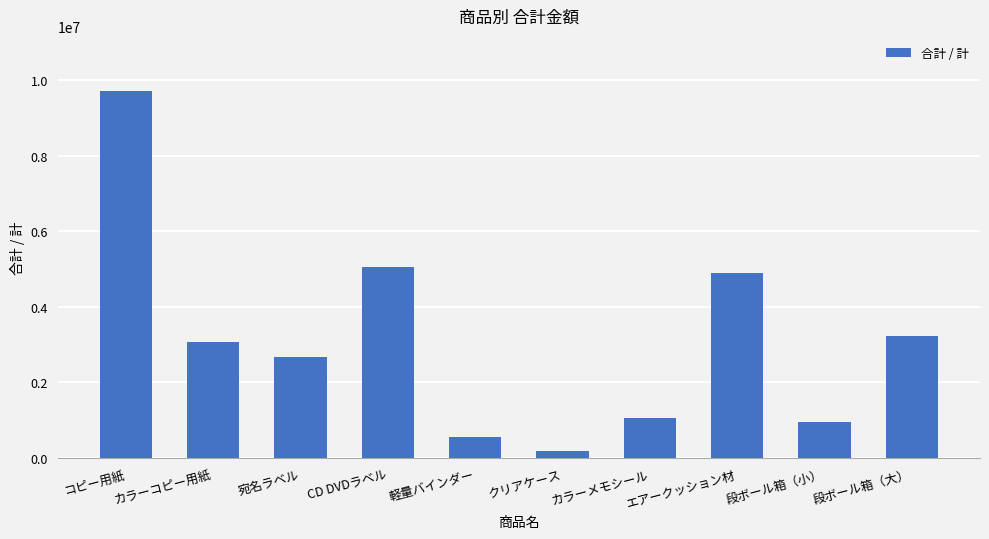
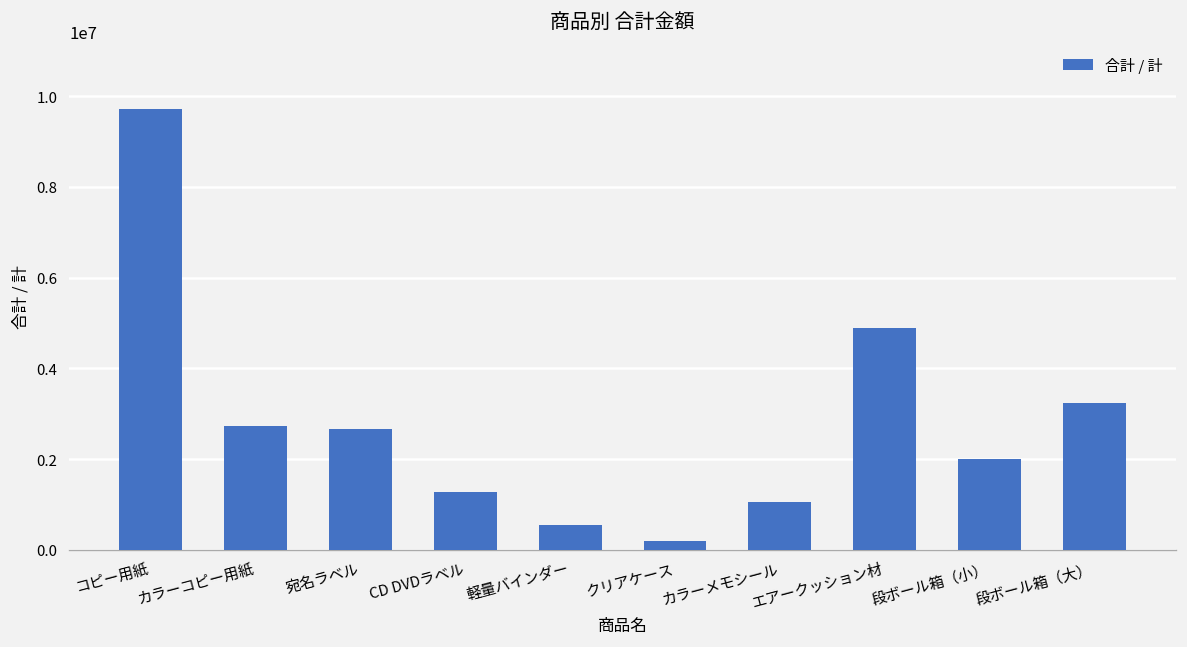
カラーコピー用紙: 3100000 -> 2700000
CD DVDラベル: 5000000 -> 1300000
段ボール箱（小）: 900000 -> 2000000
